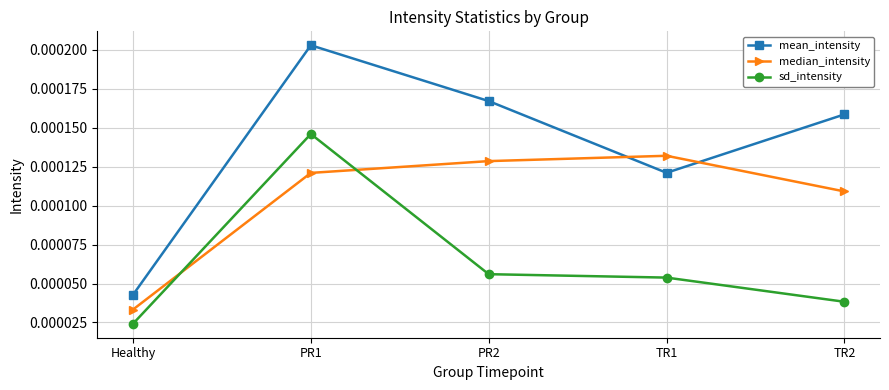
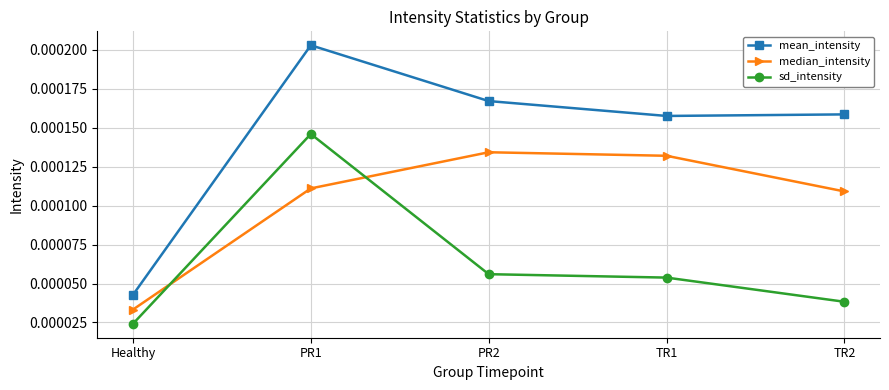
median_intensity, PR1: 0.000121 -> 0.000111
median_intensity, PR2: 0.000129 -> 0.000134
mean_intensity, TR1: 0.000121 -> 0.000158
